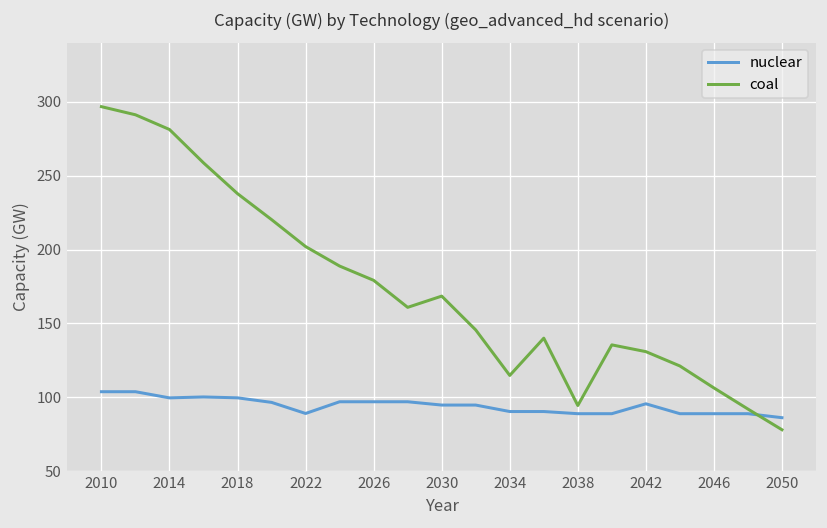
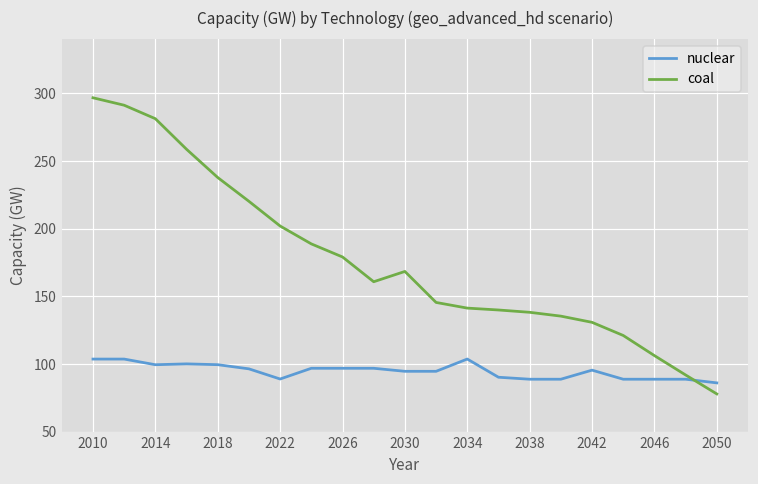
nuclear, 2034: 90 -> 104
coal, 2034: 115 -> 141
coal, 2038: 94 -> 138
